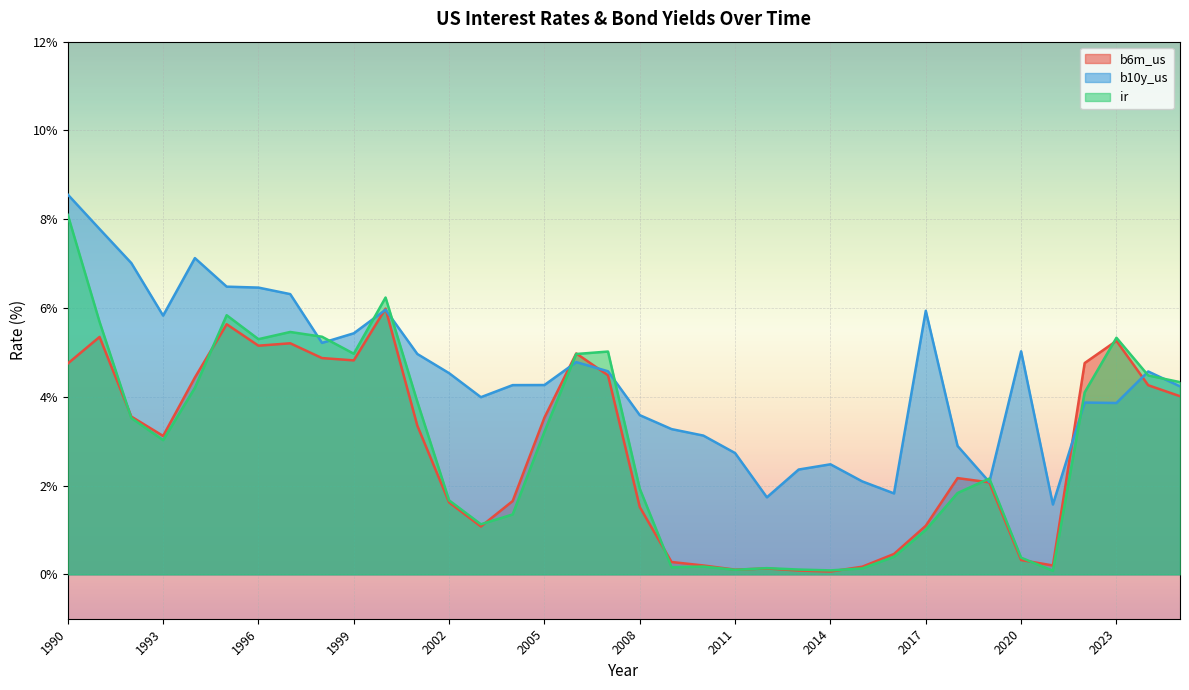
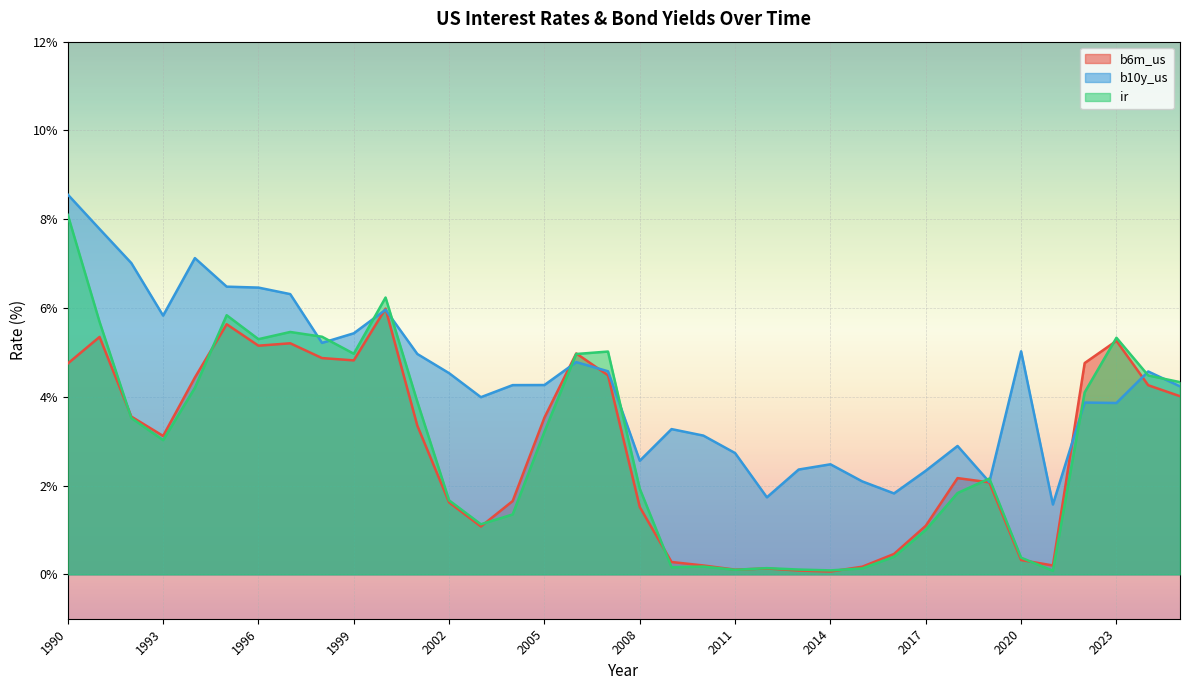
b10y_us, 2008: 3.6% -> 2.6%
b10y_us, 2017: 5.9% -> 2.3%
